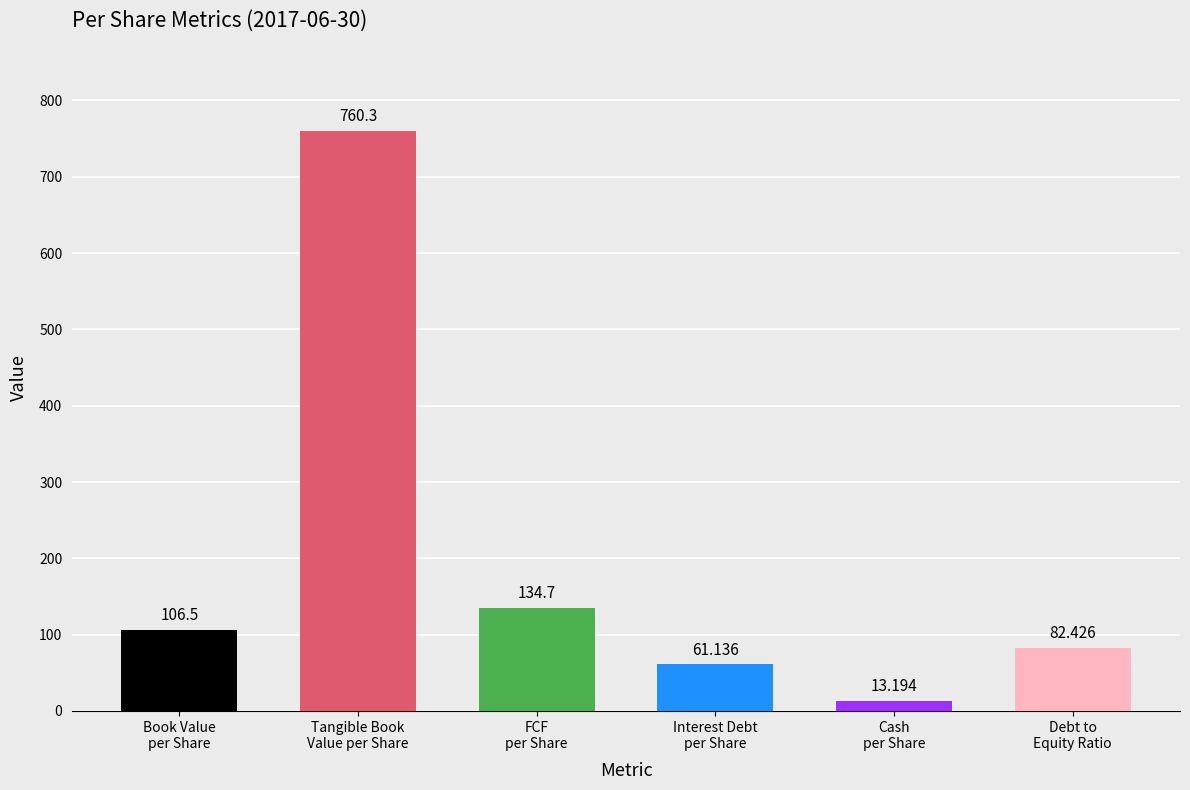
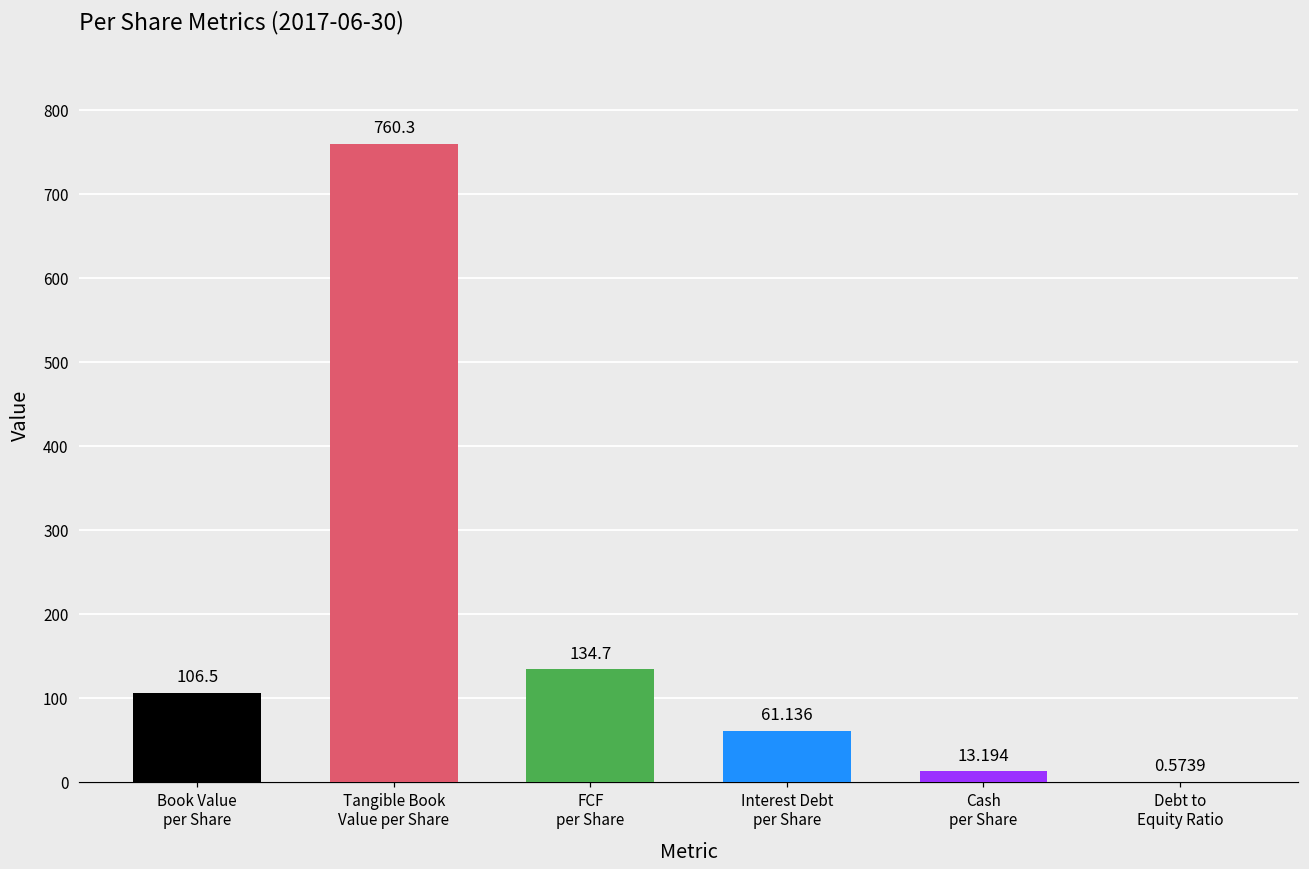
Debt to Equity Ratio: 82.426 -> 0.5739
